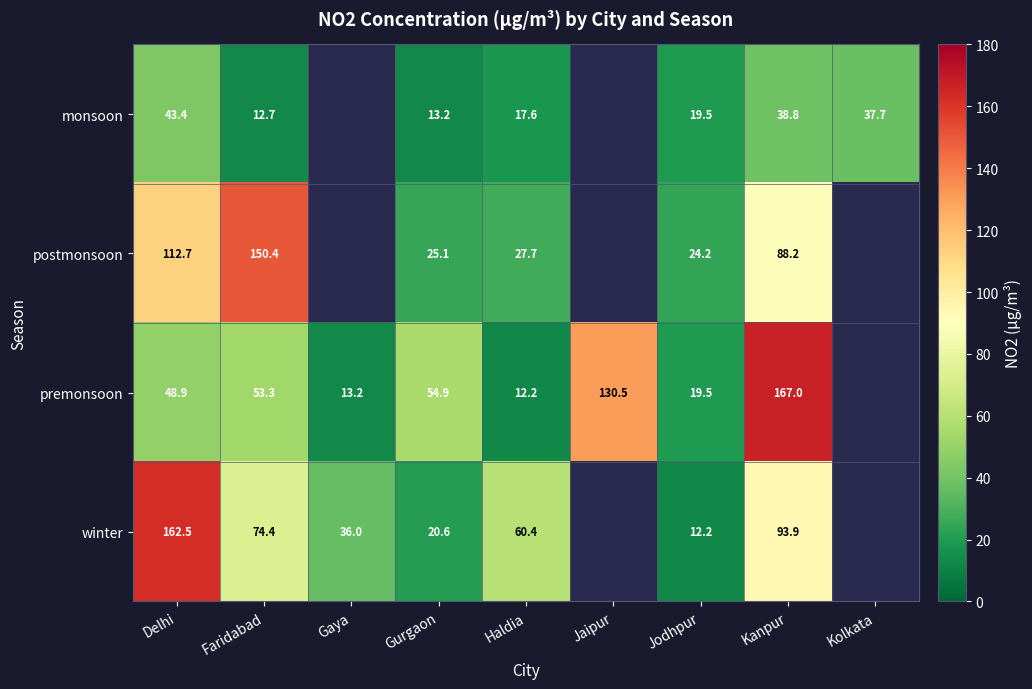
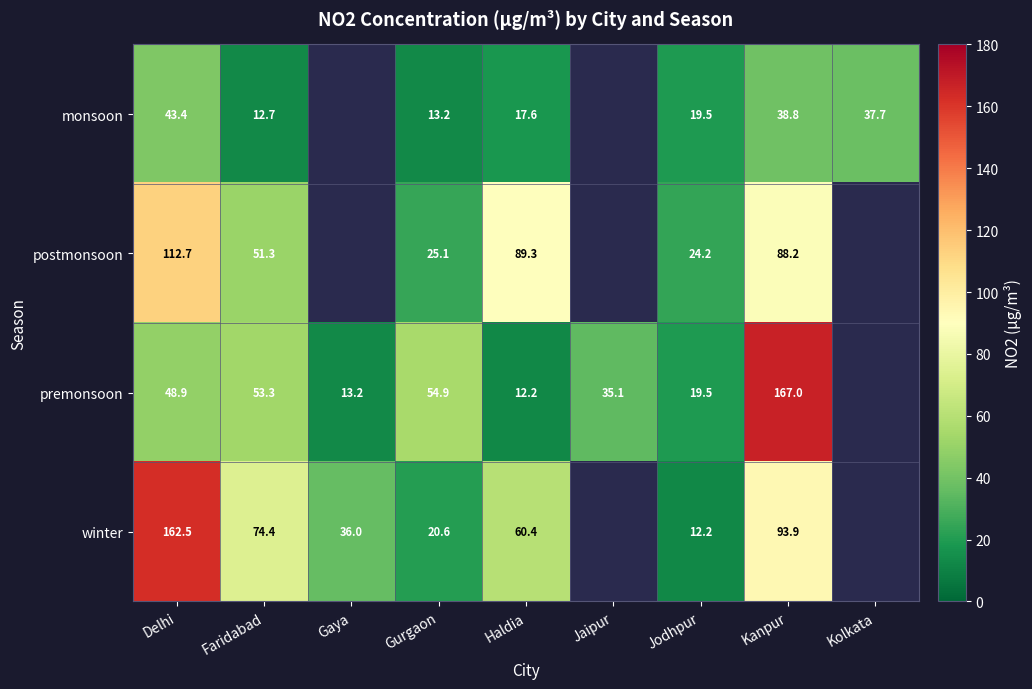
postmonsoon, Faridabad: 150.4 -> 51.3
postmonsoon, Haldia: 27.7 -> 89.3
premonsoon, Jaipur: 130.5 -> 35.1
